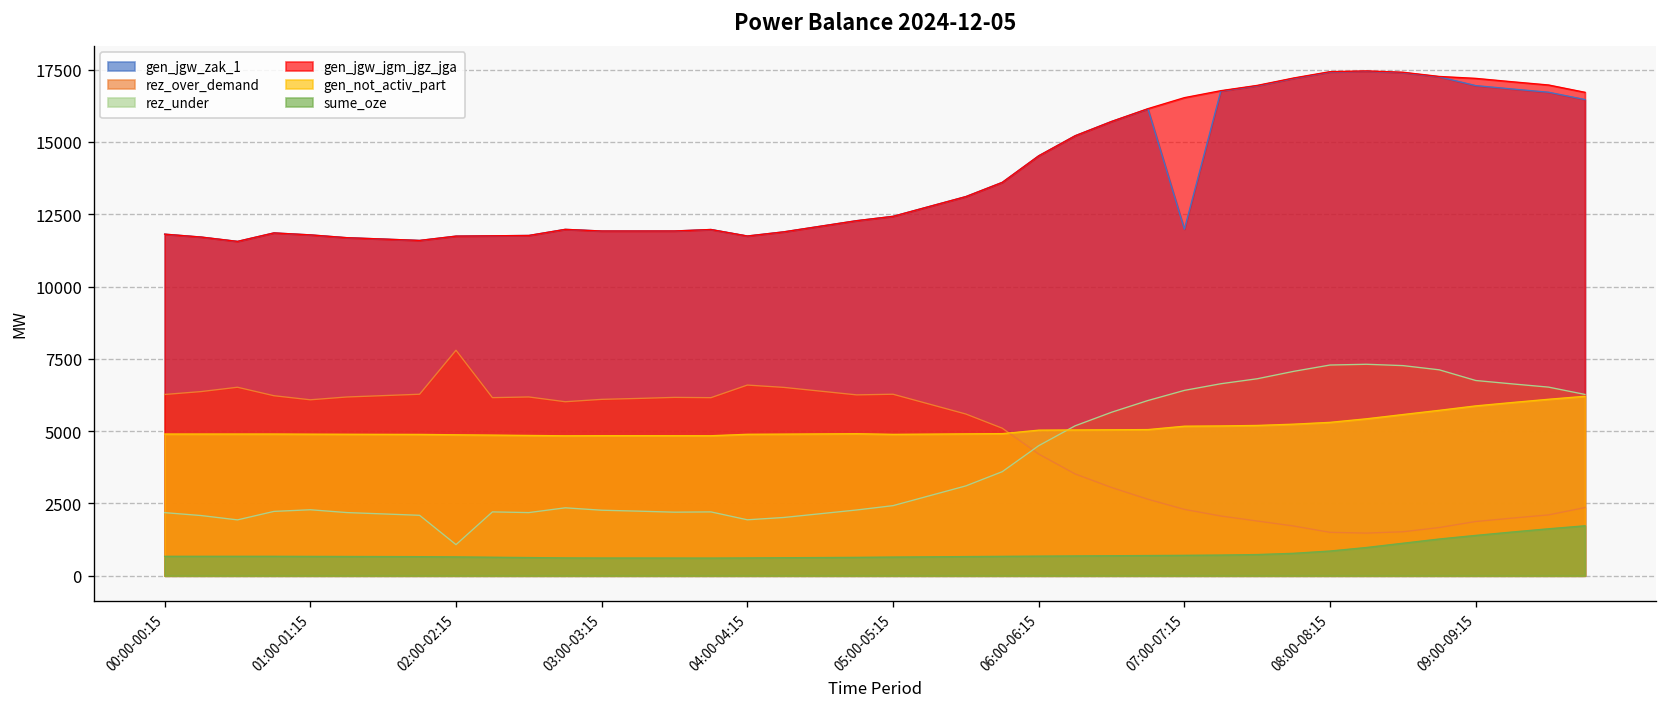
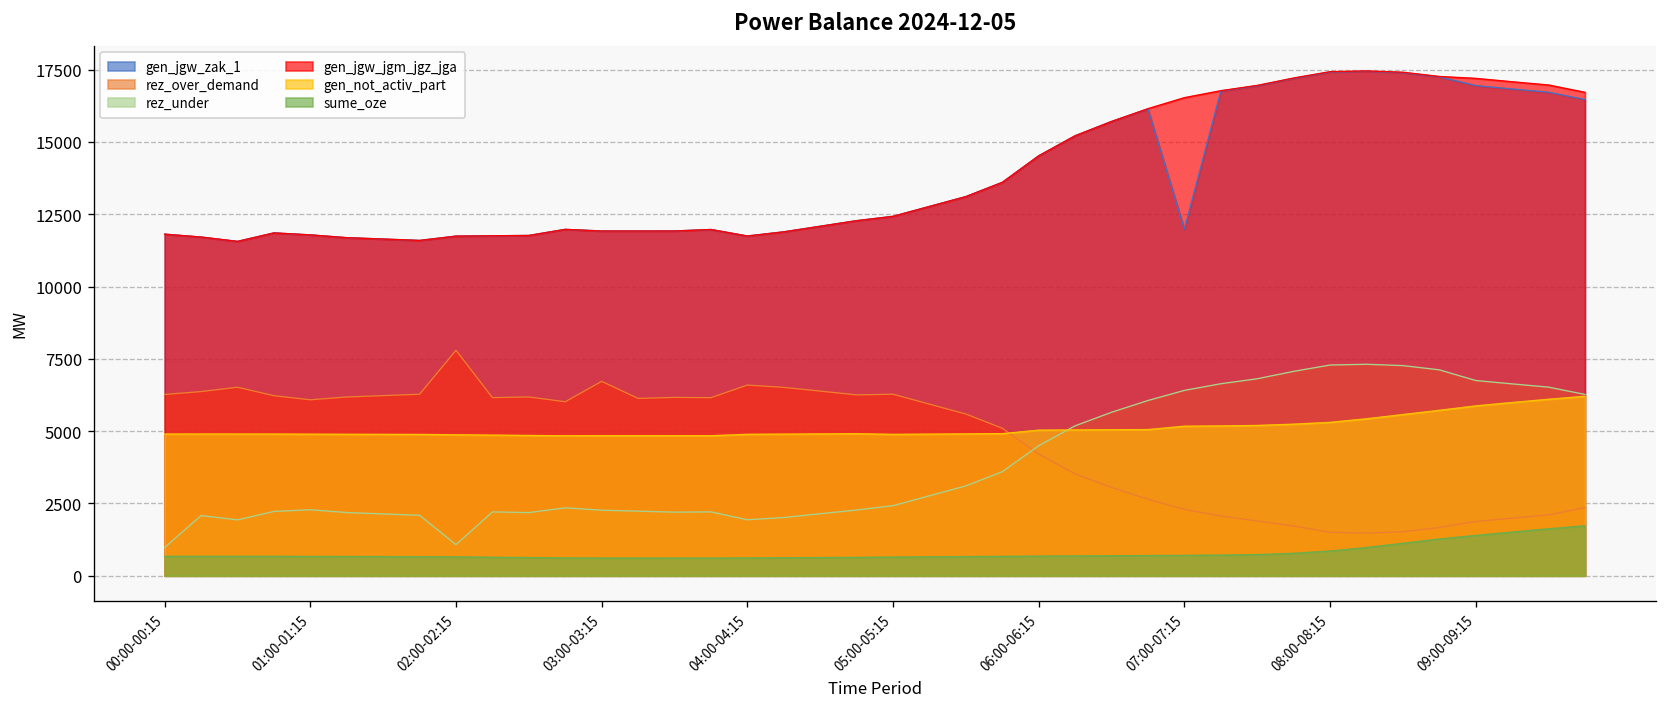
rez_under, 00:00-00:15: 2200 -> 1000
rez_over_demand, 03:00-03:15: 6100 -> 6700
